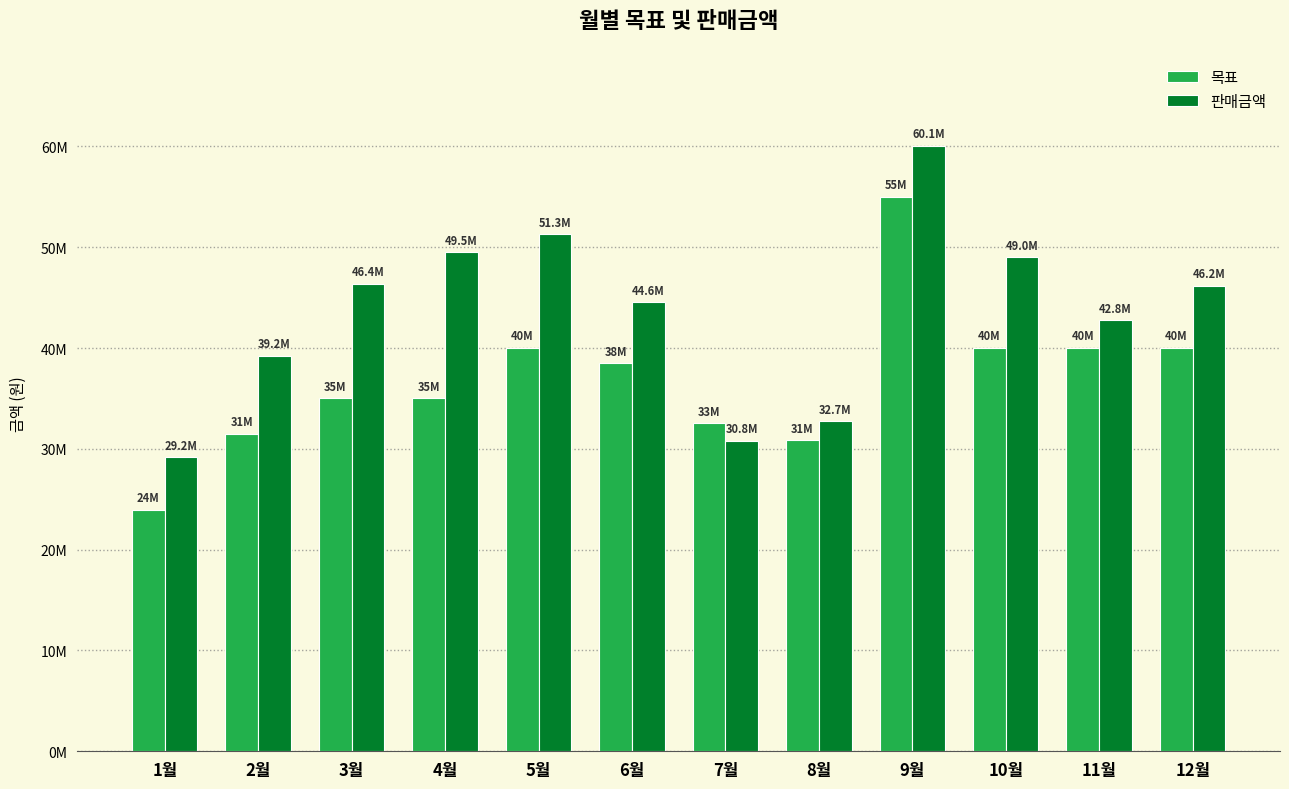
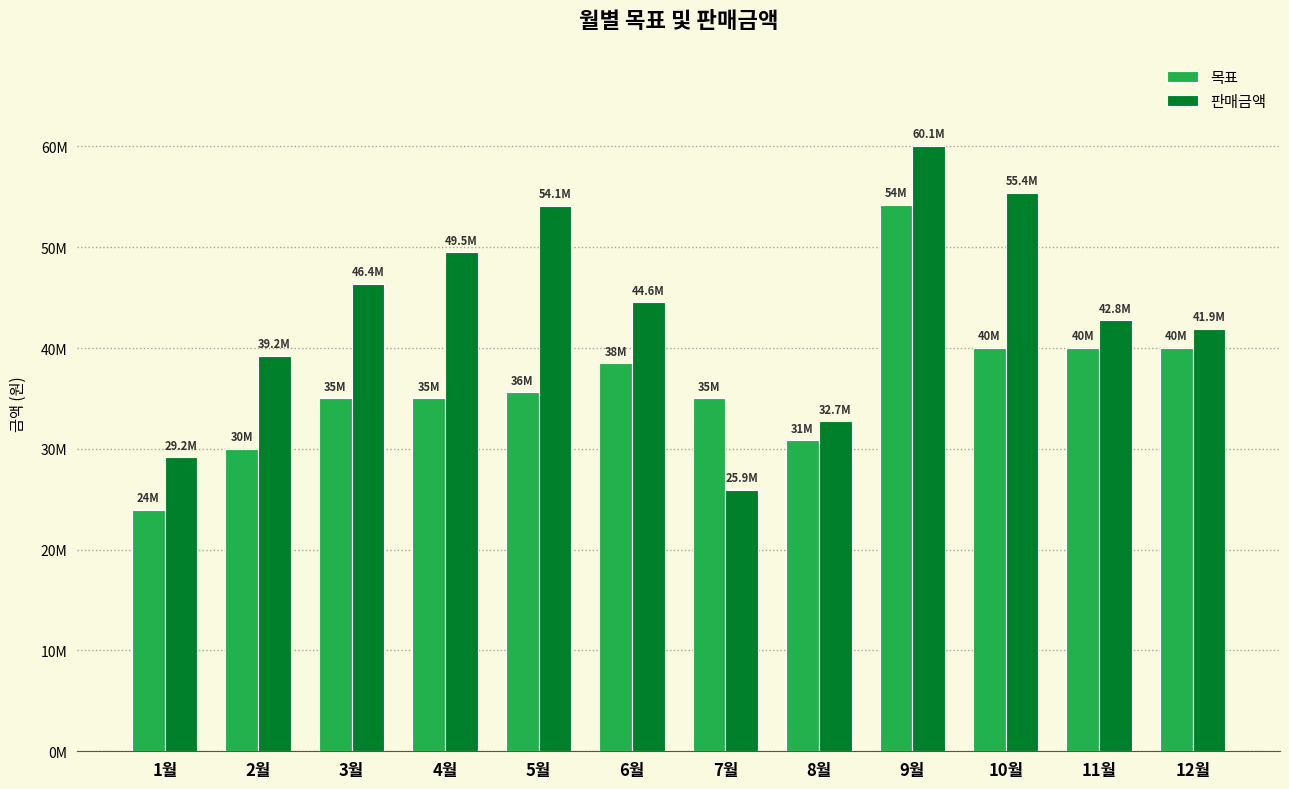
목표, 2월: 31M -> 30M
목표, 5월: 40M -> 36M
판매금액, 5월: 51.3M -> 54.1M
목표, 7월: 33M -> 35M
판매금액, 7월: 30.8M -> 25.9M
목표, 9월: 55M -> 54M
판매금액, 10월: 49.0M -> 55.4M
판매금액, 12월: 46.2M -> 41.9M
